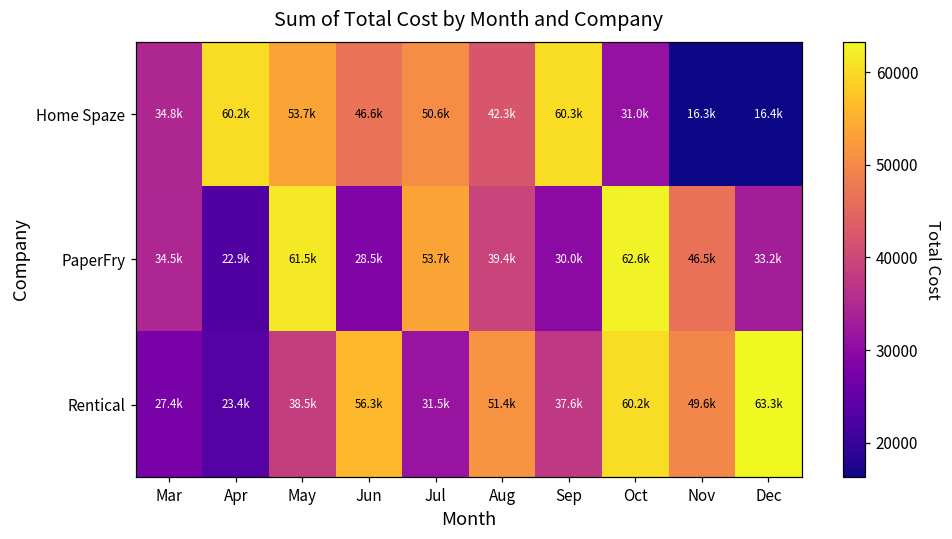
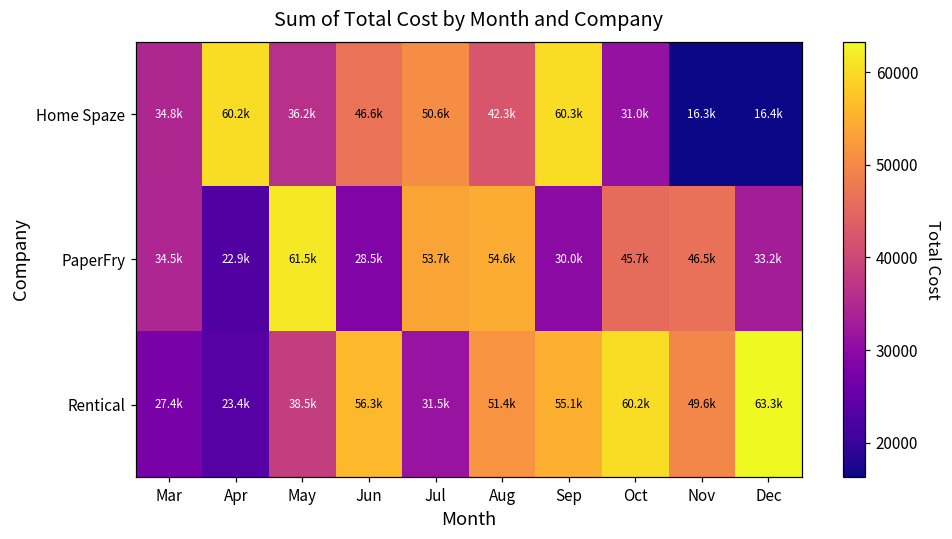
Home Spaze, May: 53.7k -> 36.2k
PaperFry, Aug: 39.4k -> 54.6k
PaperFry, Oct: 62.6k -> 45.7k
Rentical, Sep: 37.6k -> 55.1k
